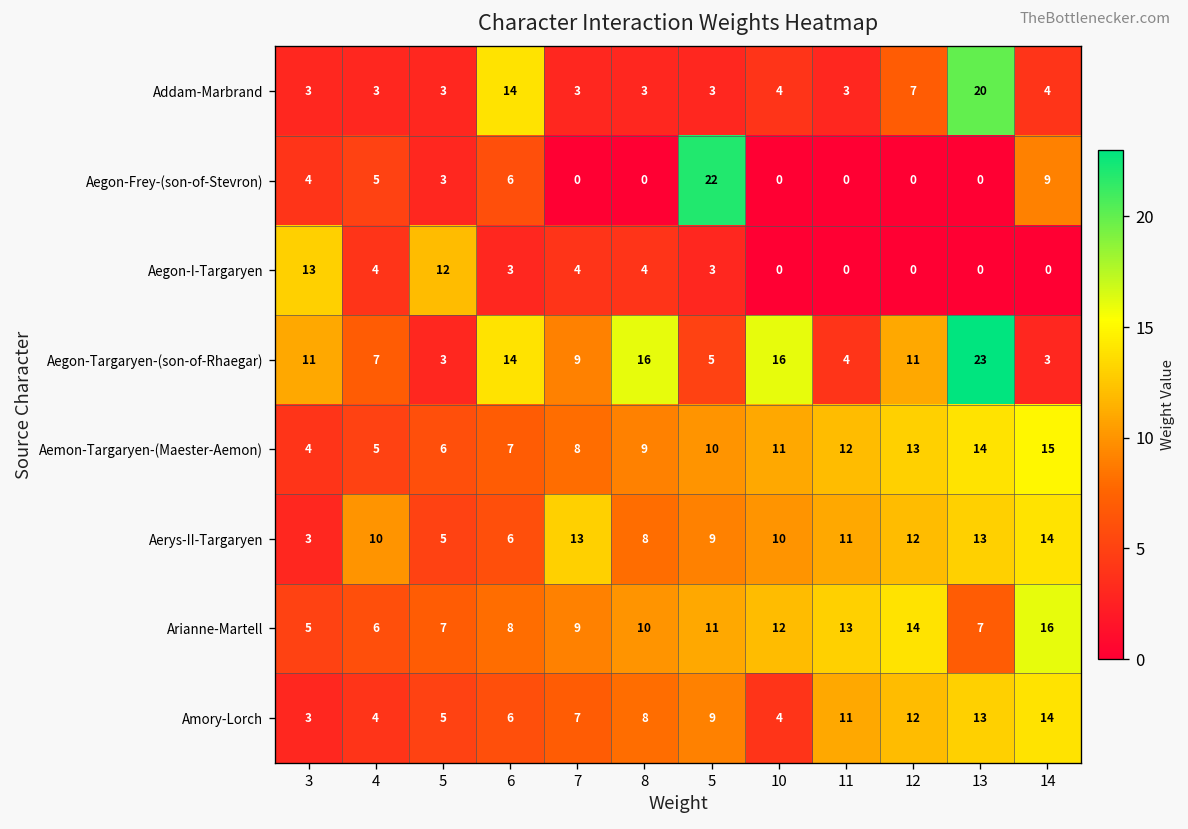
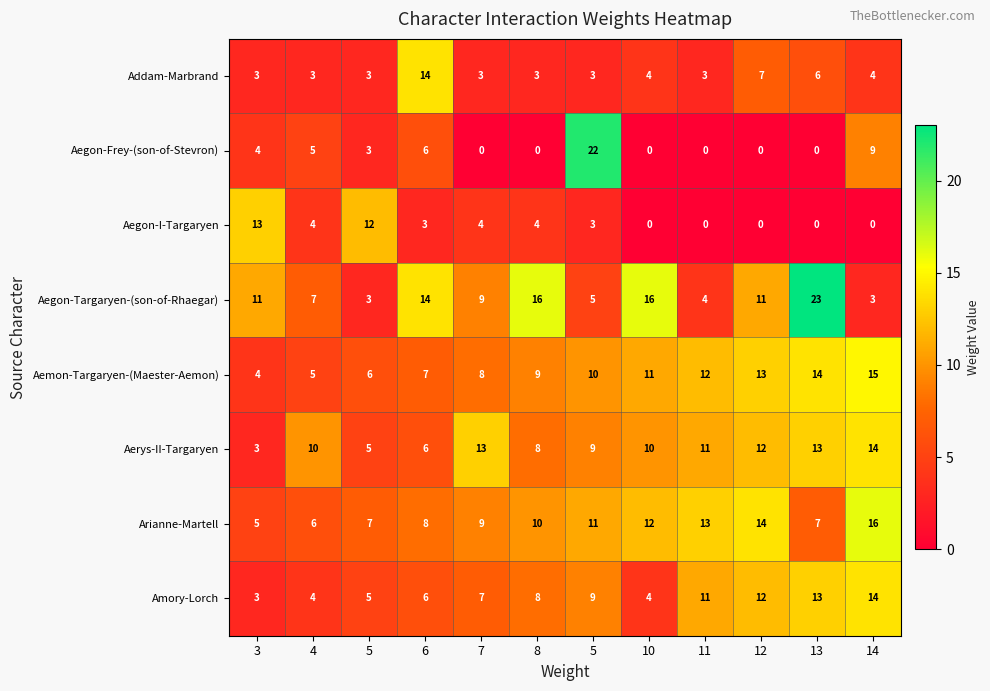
Addam-Marbrand, 13: 20 -> 6
